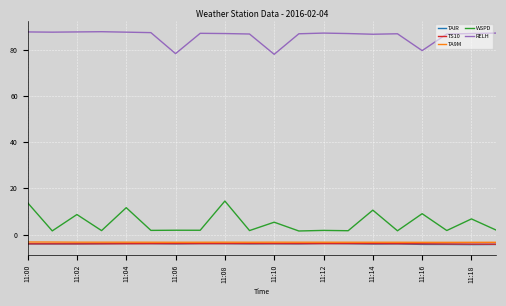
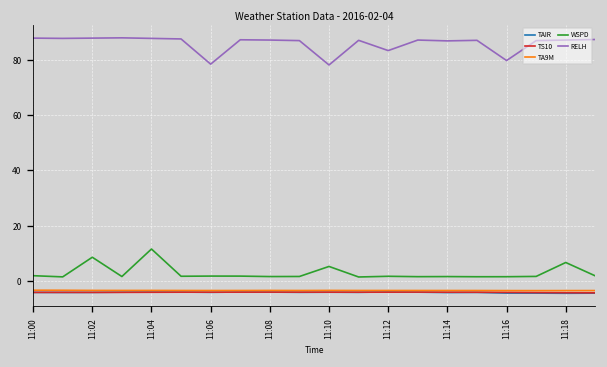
WSPD, 11:00: 14 -> 2
WSPD, 11:08: 15 -> 2
RELH, 11:12: 87 -> 83
WSPD, 11:14: 11 -> 2
WSPD, 11:16: 9 -> 2
